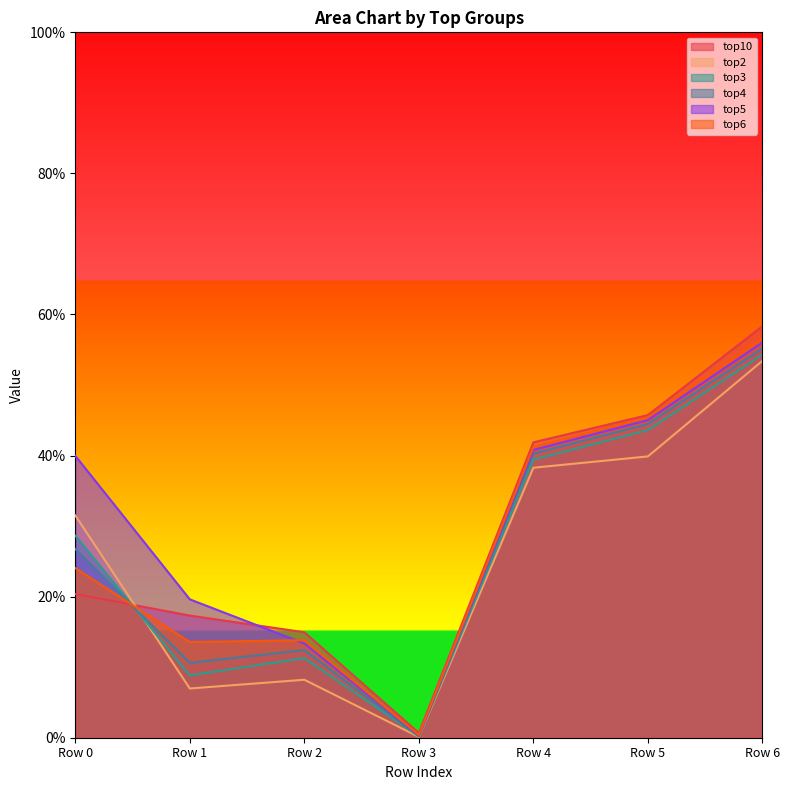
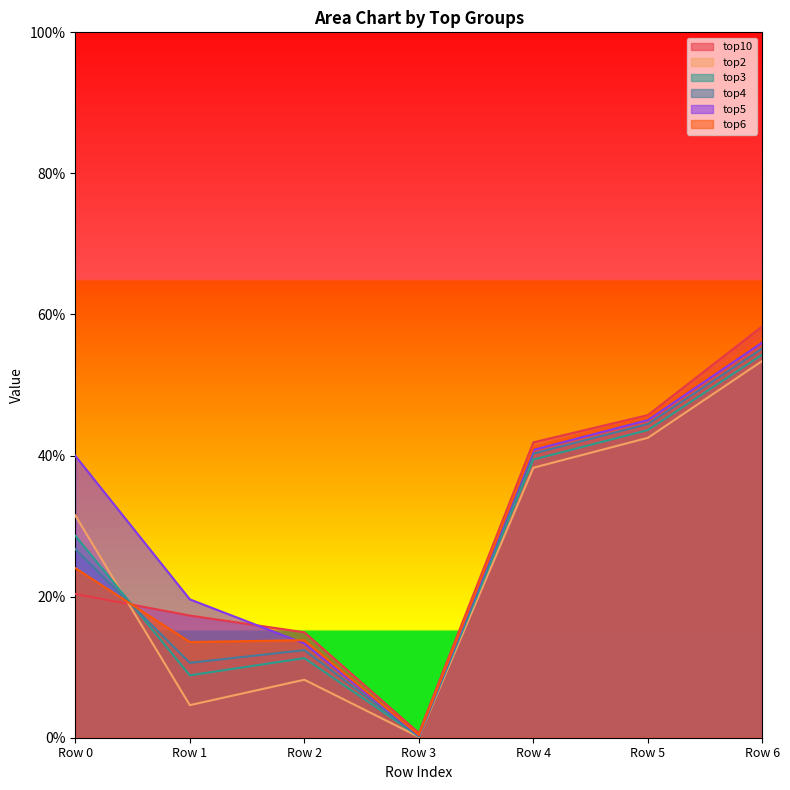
top2, Row 1: 7% -> 5%
top2, Row 5: 40% -> 43%
